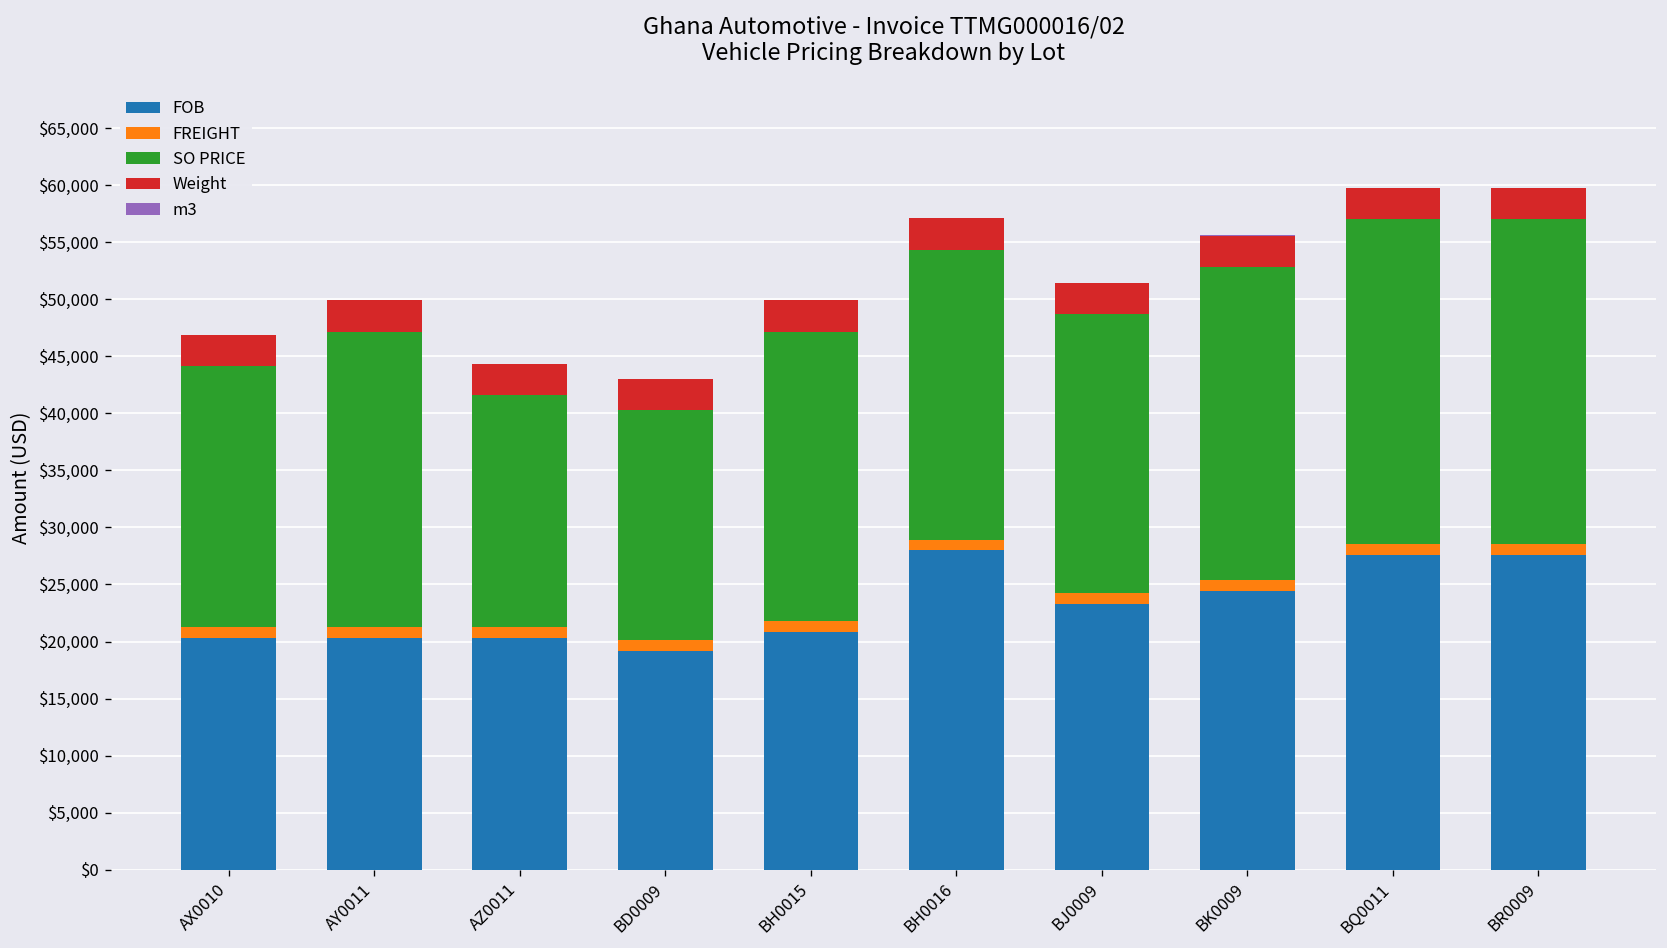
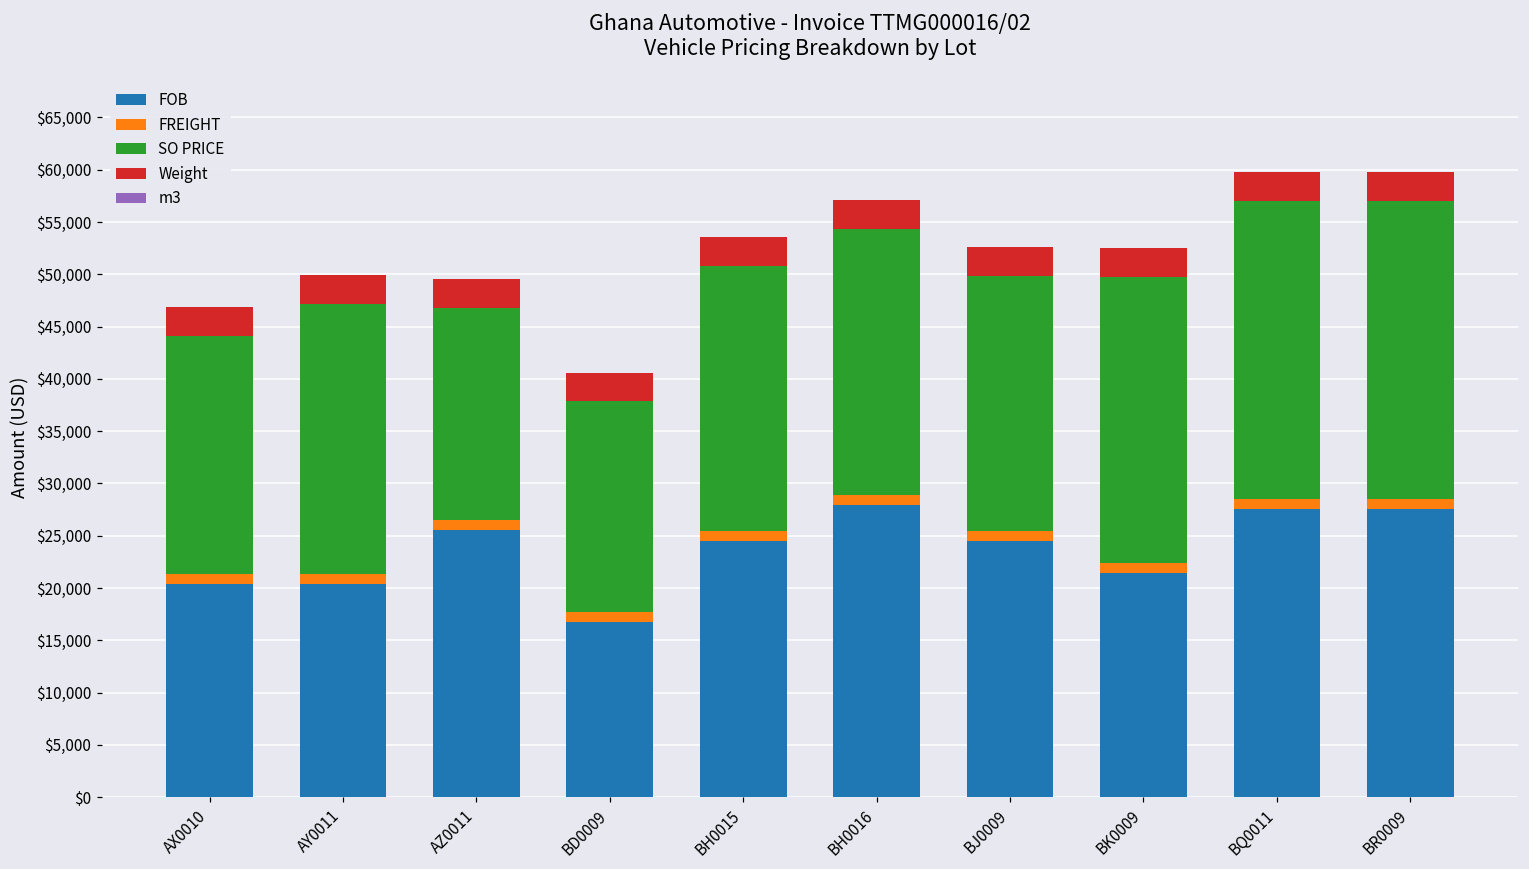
FOB, AZ0011: $20,000 -> $26,000
FOB, BD0009: $19,000 -> $17,000
FOB, BH0015: $21,000 -> $24,000
FOB, BJ0009: $23,000 -> $24,000
FOB, BK0009: $24,000 -> $21,000
